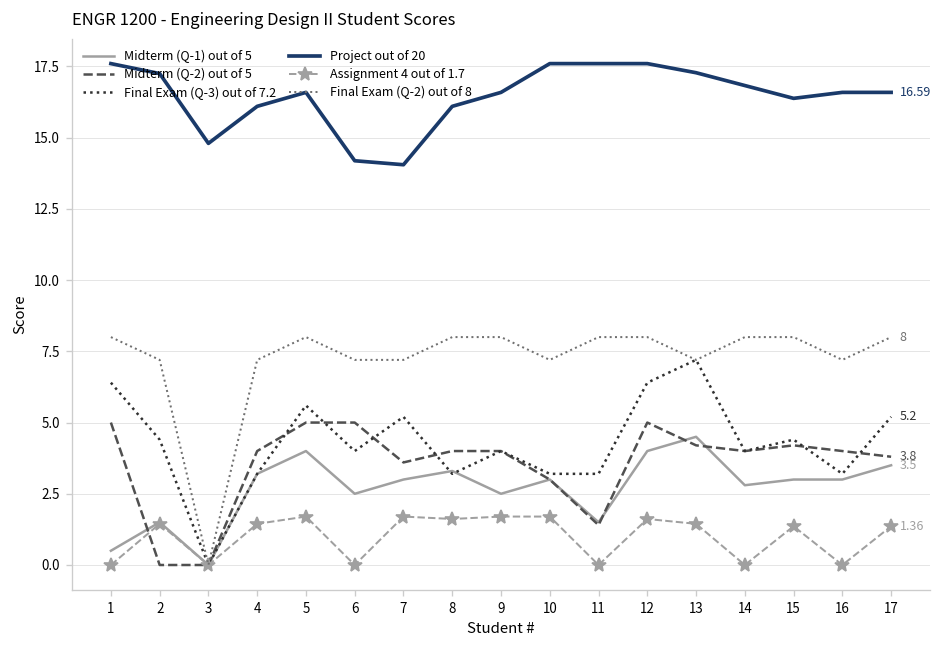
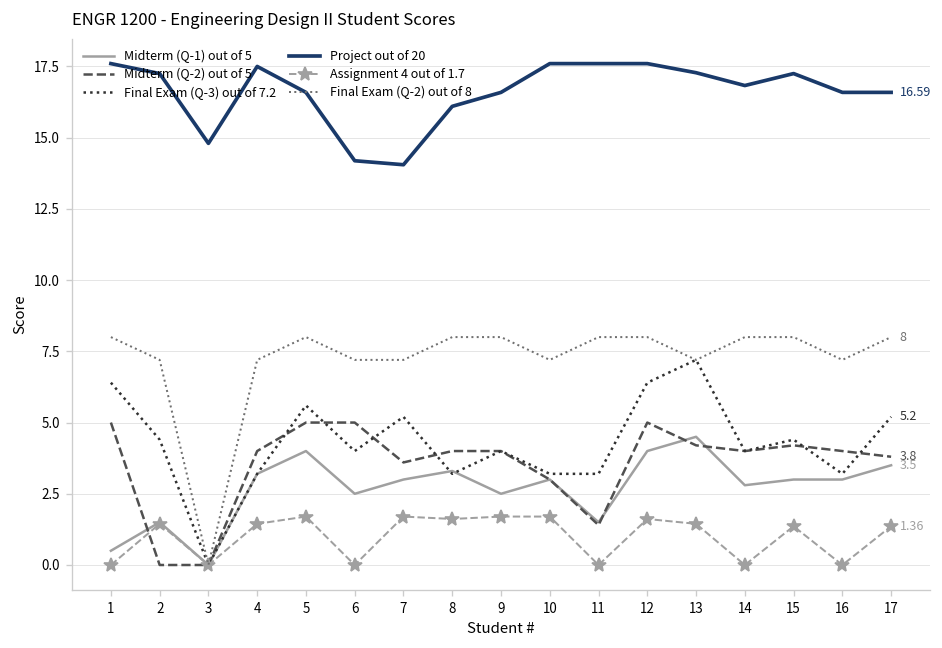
Project out of 20, 4: 16.1 -> 17.5
Project out of 20, 15: 16.4 -> 17.3
